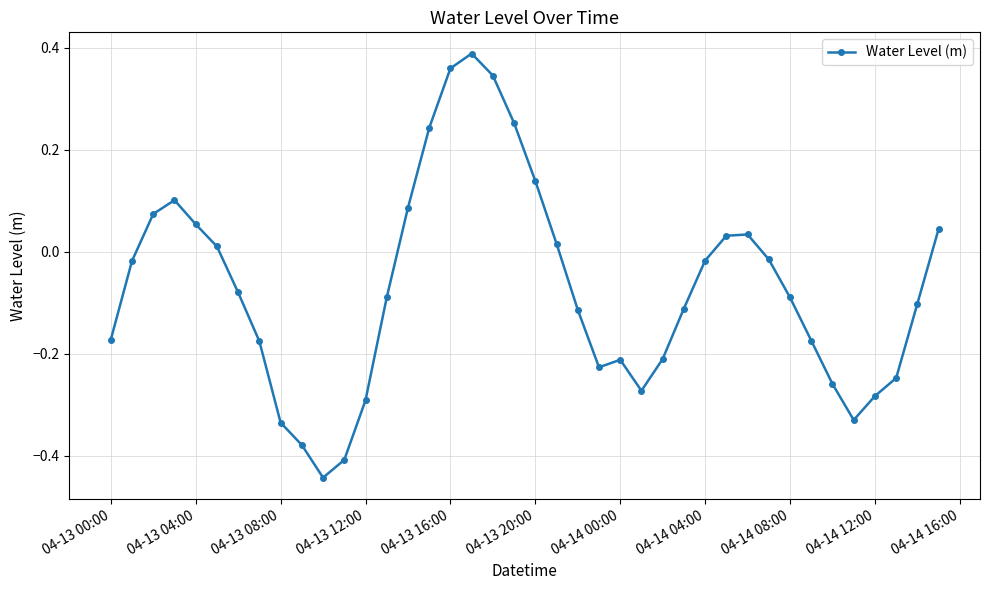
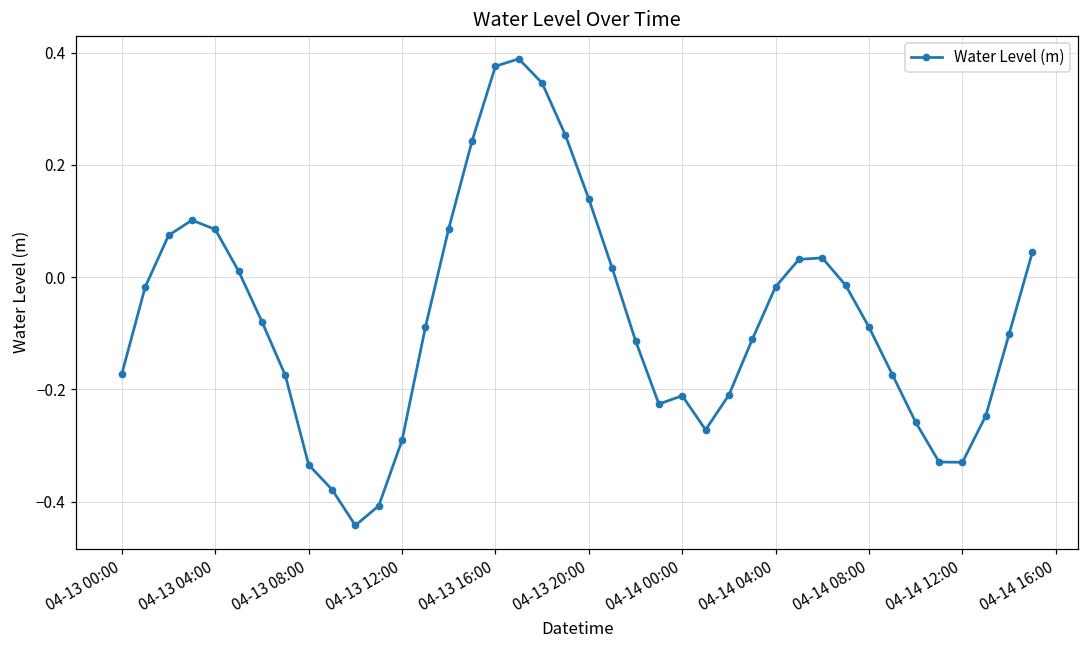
04-13 04:00: 0.05 -> 0.08
04-13 16:00: 0.36 -> 0.38
04-14 12:00: -0.28 -> -0.33
